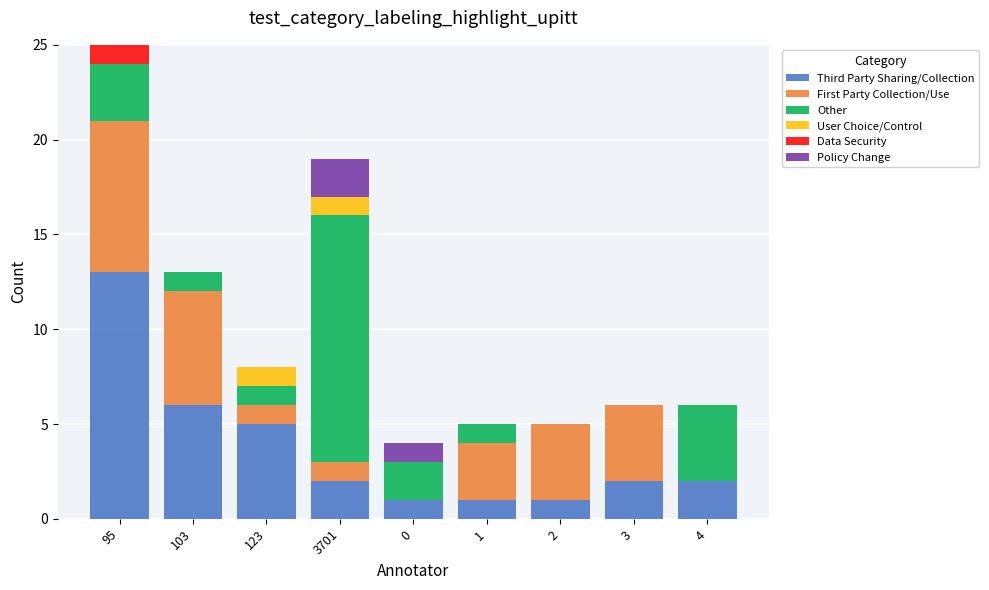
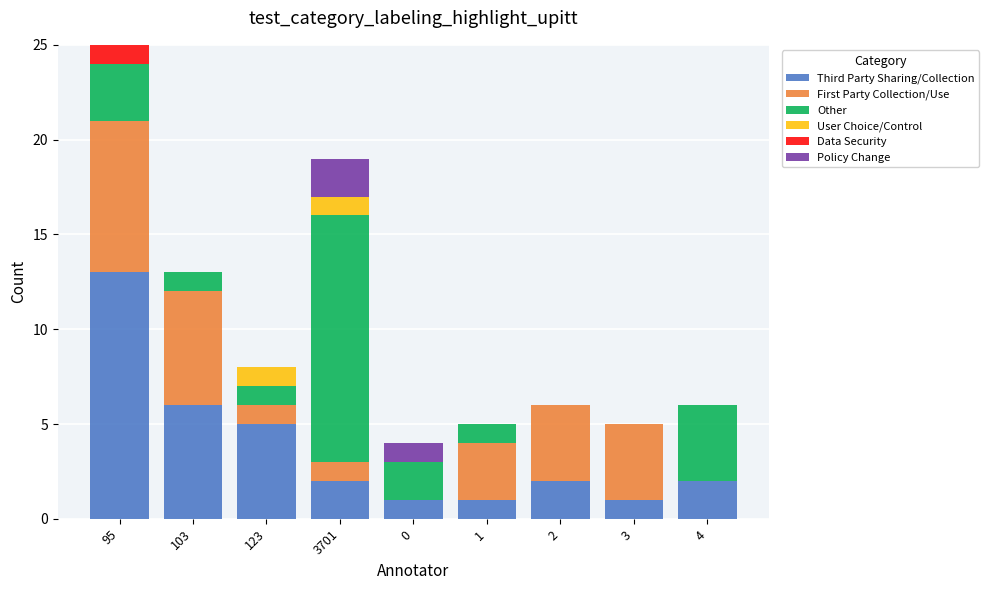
Third Party Sharing/Collection, 2: 1 -> 2
Third Party Sharing/Collection, 3: 2 -> 1
